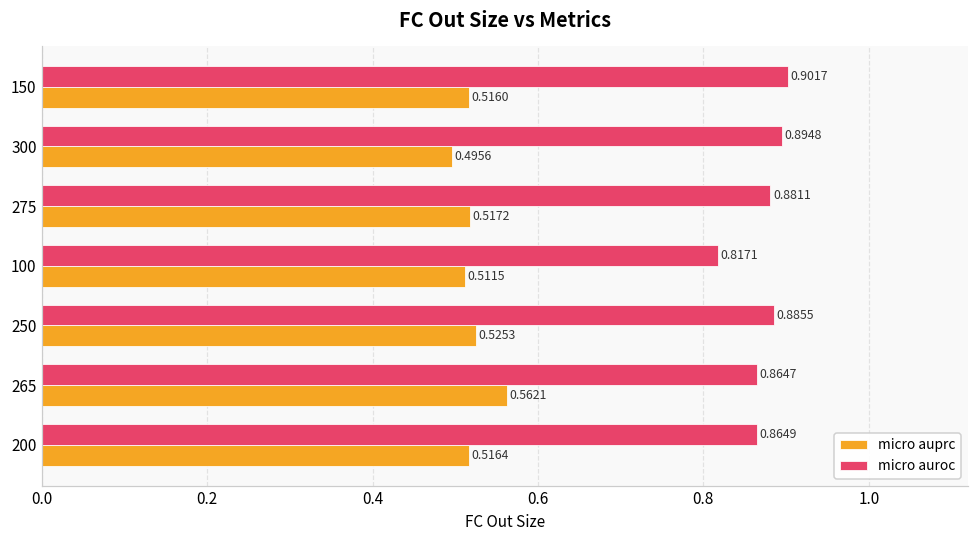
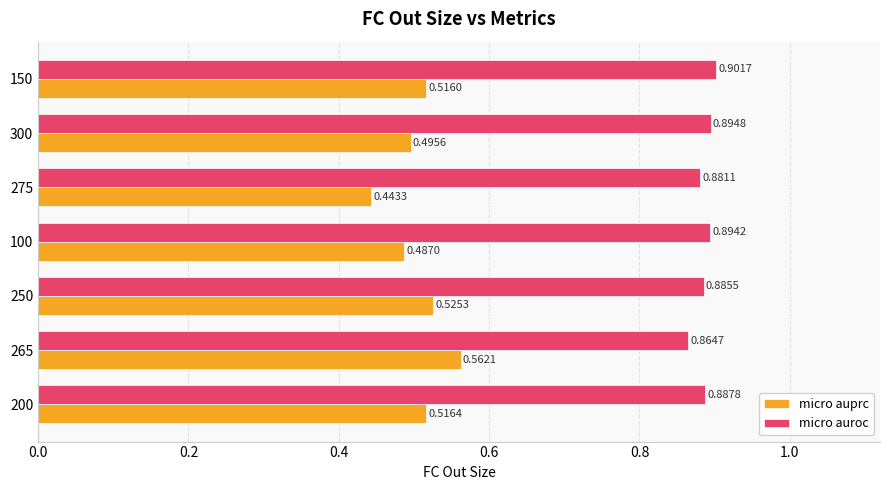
micro auprc, 275: 0.5172 -> 0.4433
micro auroc, 100: 0.8171 -> 0.8942
micro auprc, 100: 0.5115 -> 0.4870
micro auroc, 200: 0.8649 -> 0.8878
